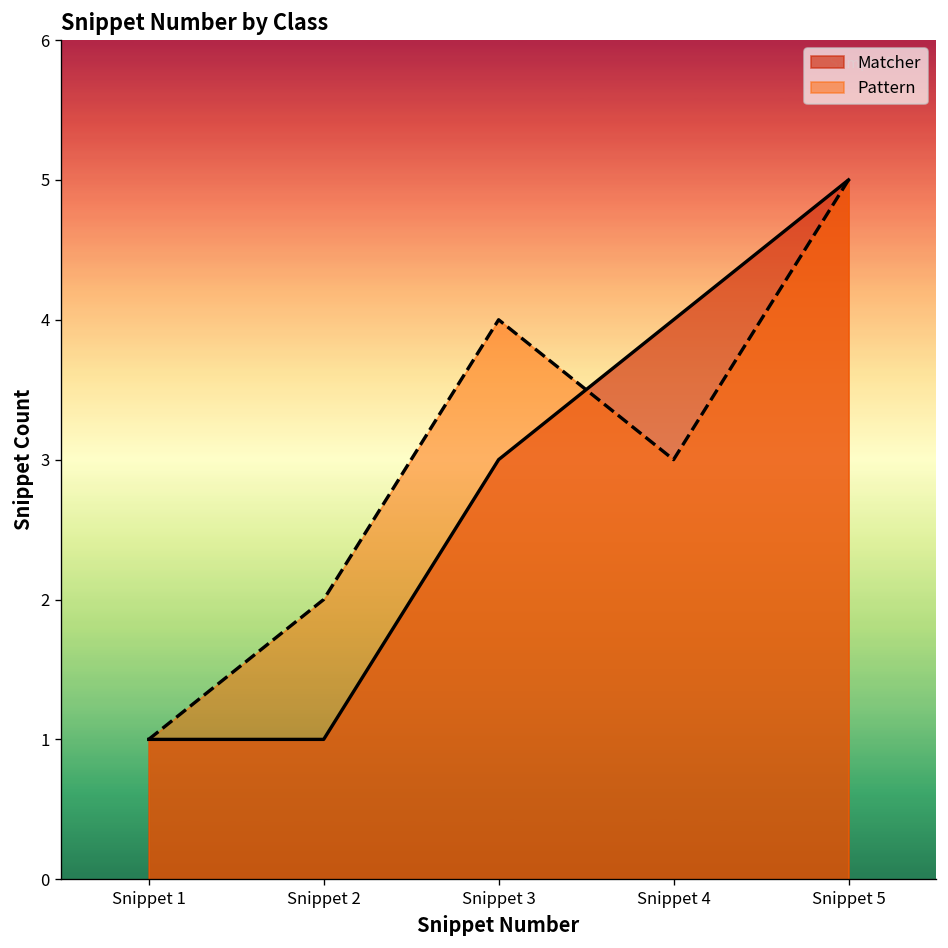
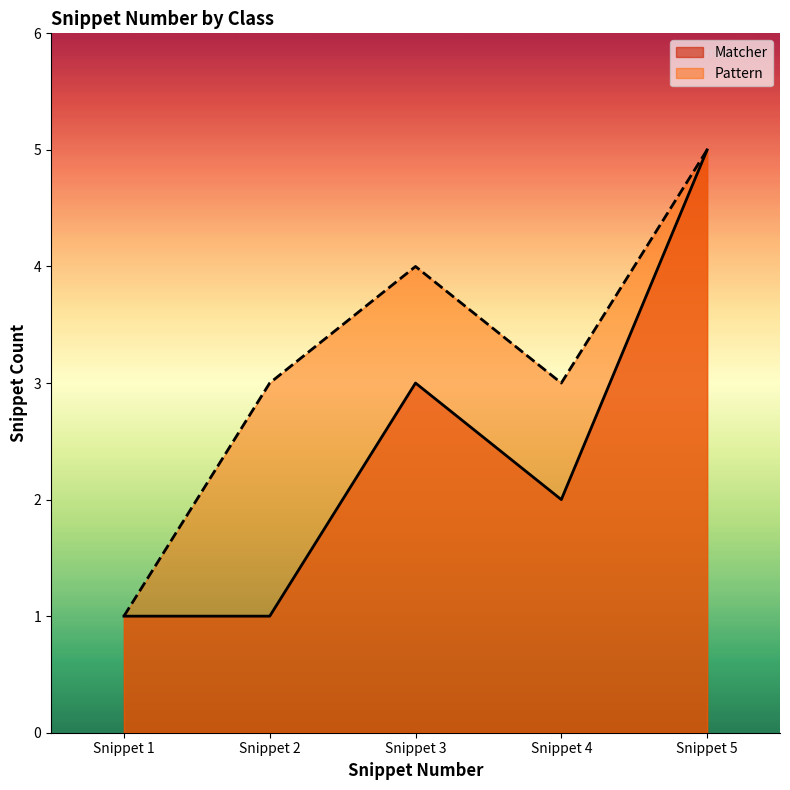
Pattern, Snippet 2: 2 -> 3
Matcher, Snippet 4: 4 -> 2
